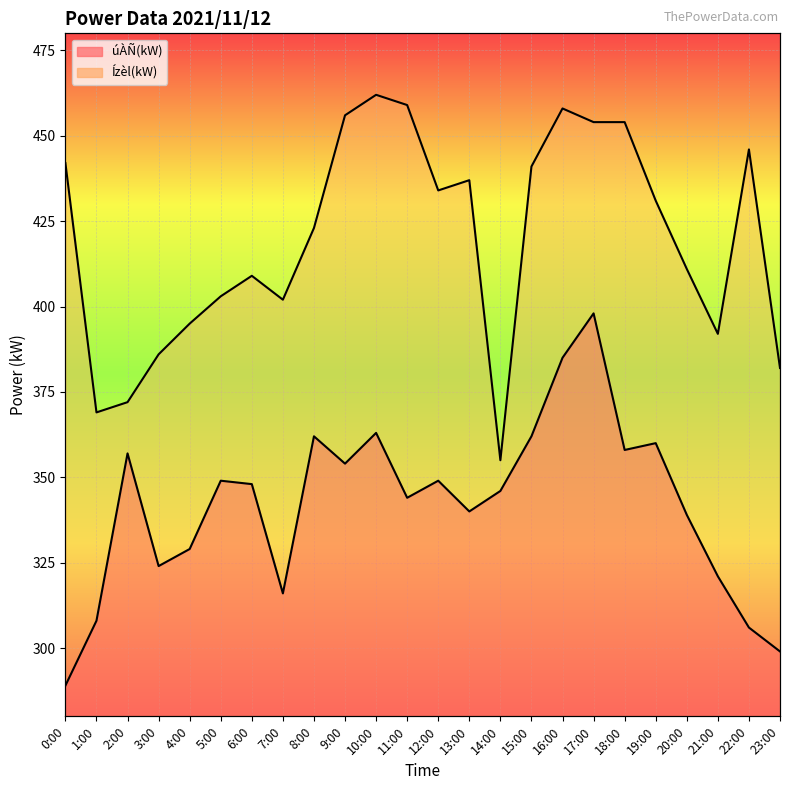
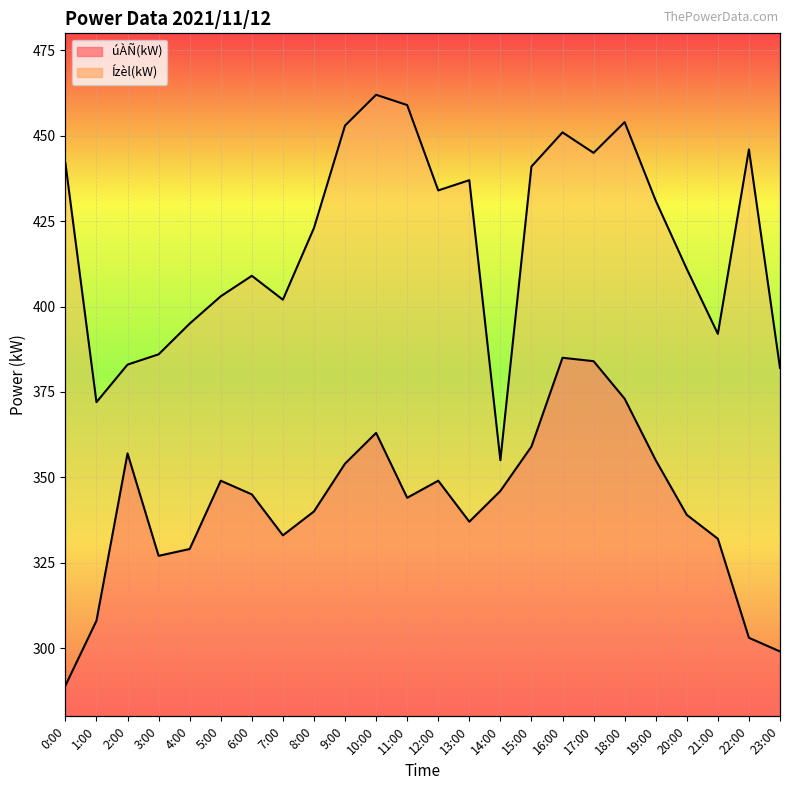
Ízèl(kW), 1:00: 369 -> 372
Ízèl(kW), 2:00: 372 -> 383
úÀÑ(kW), 3:00: 324 -> 327
úÀÑ(kW), 6:00: 348 -> 345
úÀÑ(kW), 7:00: 316 -> 333
úÀÑ(kW), 8:00: 362 -> 340
Ízèl(kW), 9:00: 456 -> 453
úÀÑ(kW), 13:00: 340 -> 337
úÀÑ(kW), 15:00: 362 -> 359
Ízèl(kW), 16:00: 458 -> 451
úÀÑ(kW), 17:00: 398 -> 384
Ízèl(kW), 17:00: 454 -> 445
úÀÑ(kW), 18:00: 358 -> 373
úÀÑ(kW), 19:00: 360 -> 355
úÀÑ(kW), 21:00: 321 -> 332
úÀÑ(kW), 22:00: 306 -> 303
